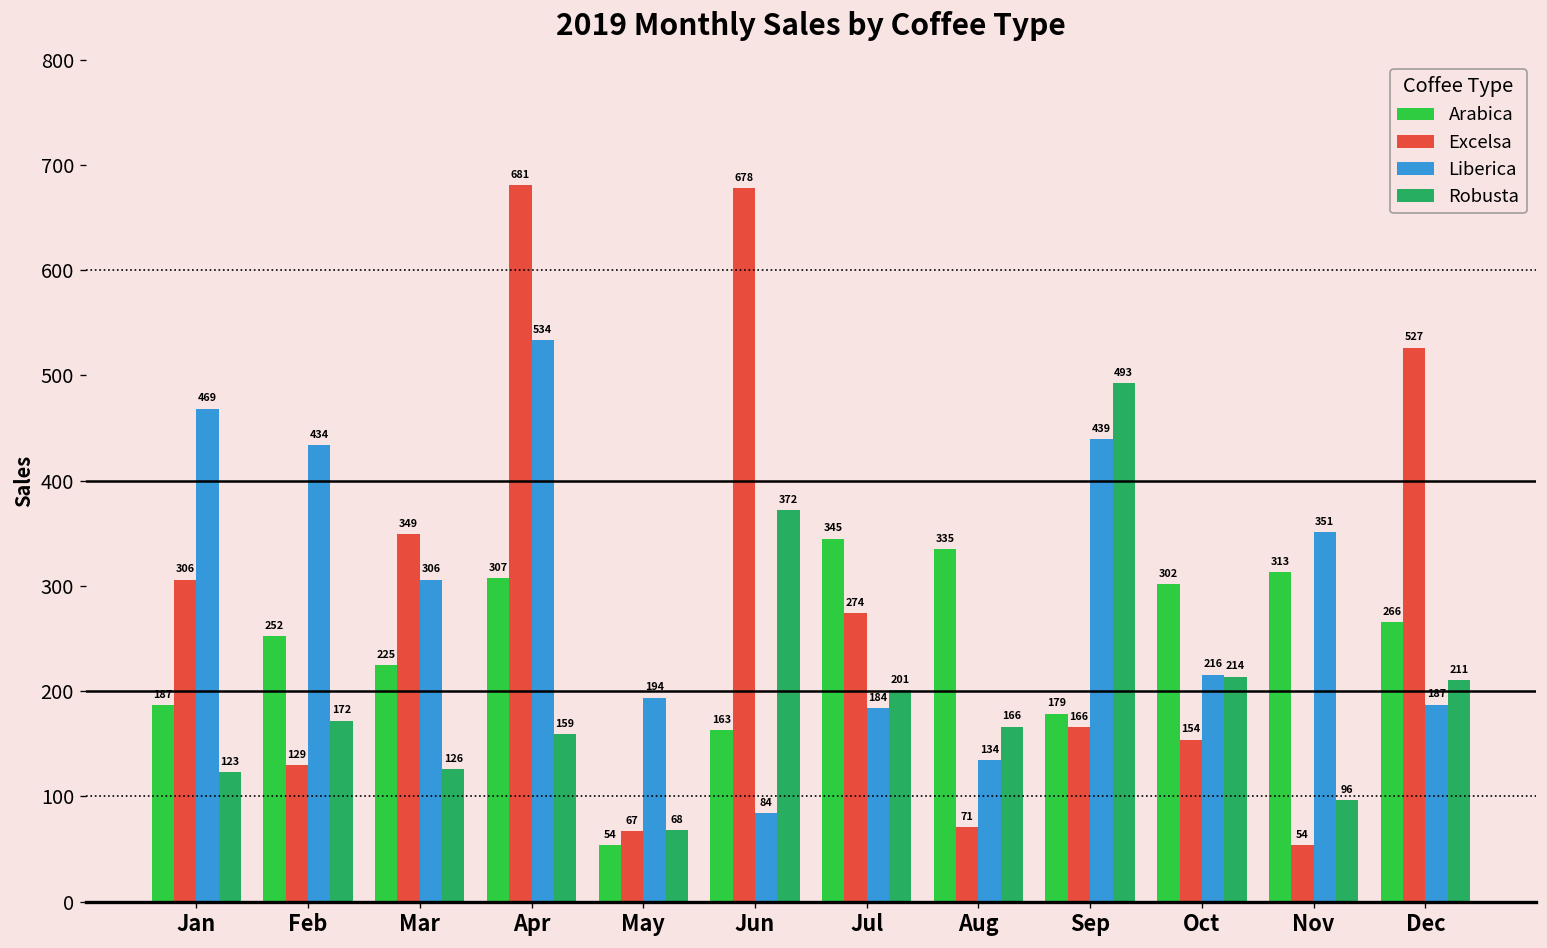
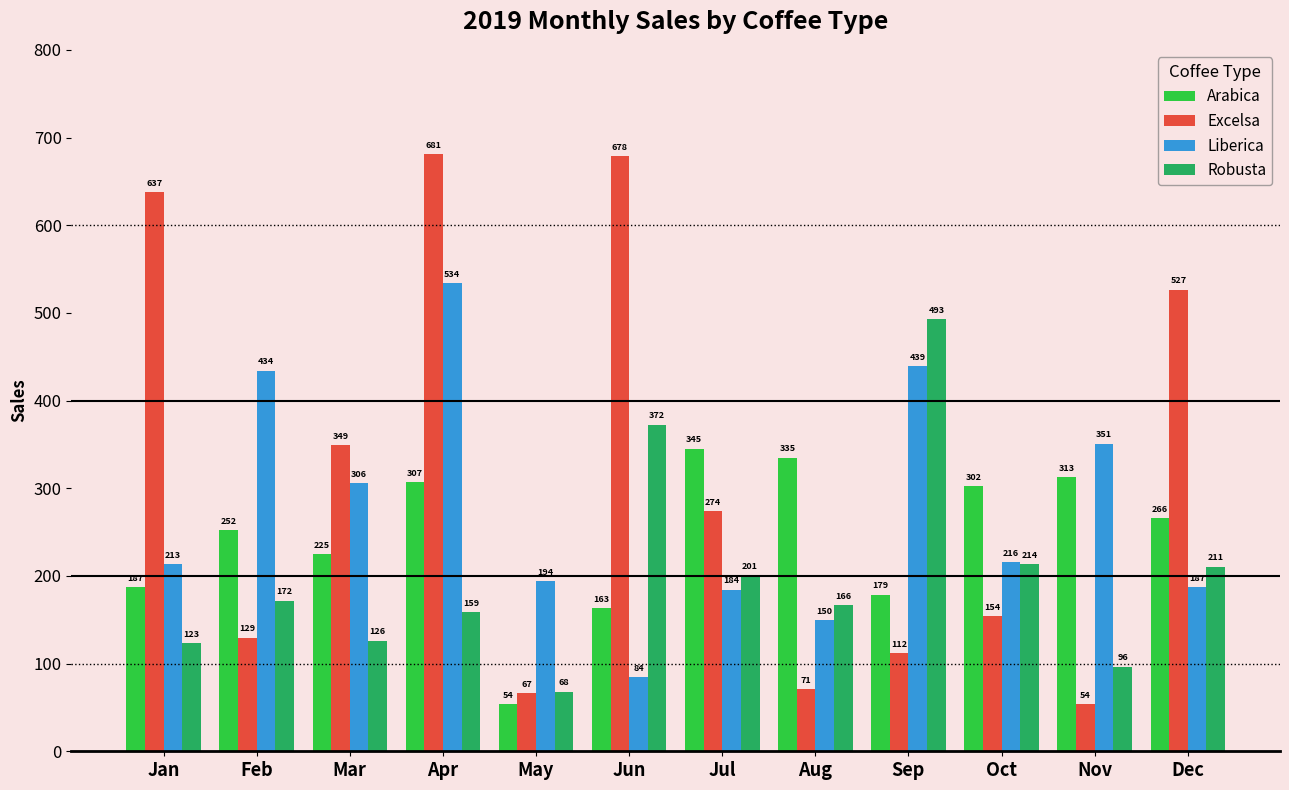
Excelsa, Jan: 306 -> 637
Liberica, Jan: 469 -> 213
Liberica, Aug: 134 -> 150
Excelsa, Sep: 166 -> 112
